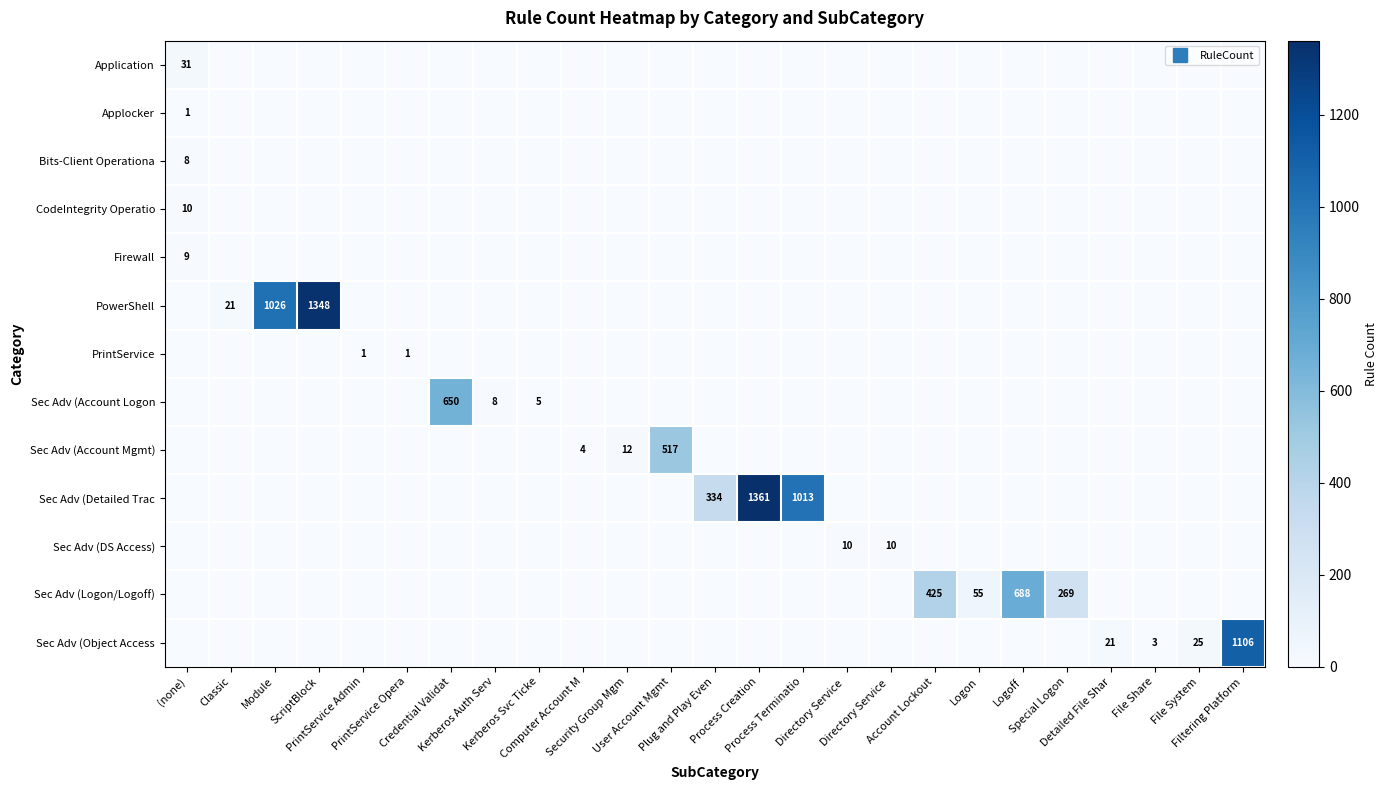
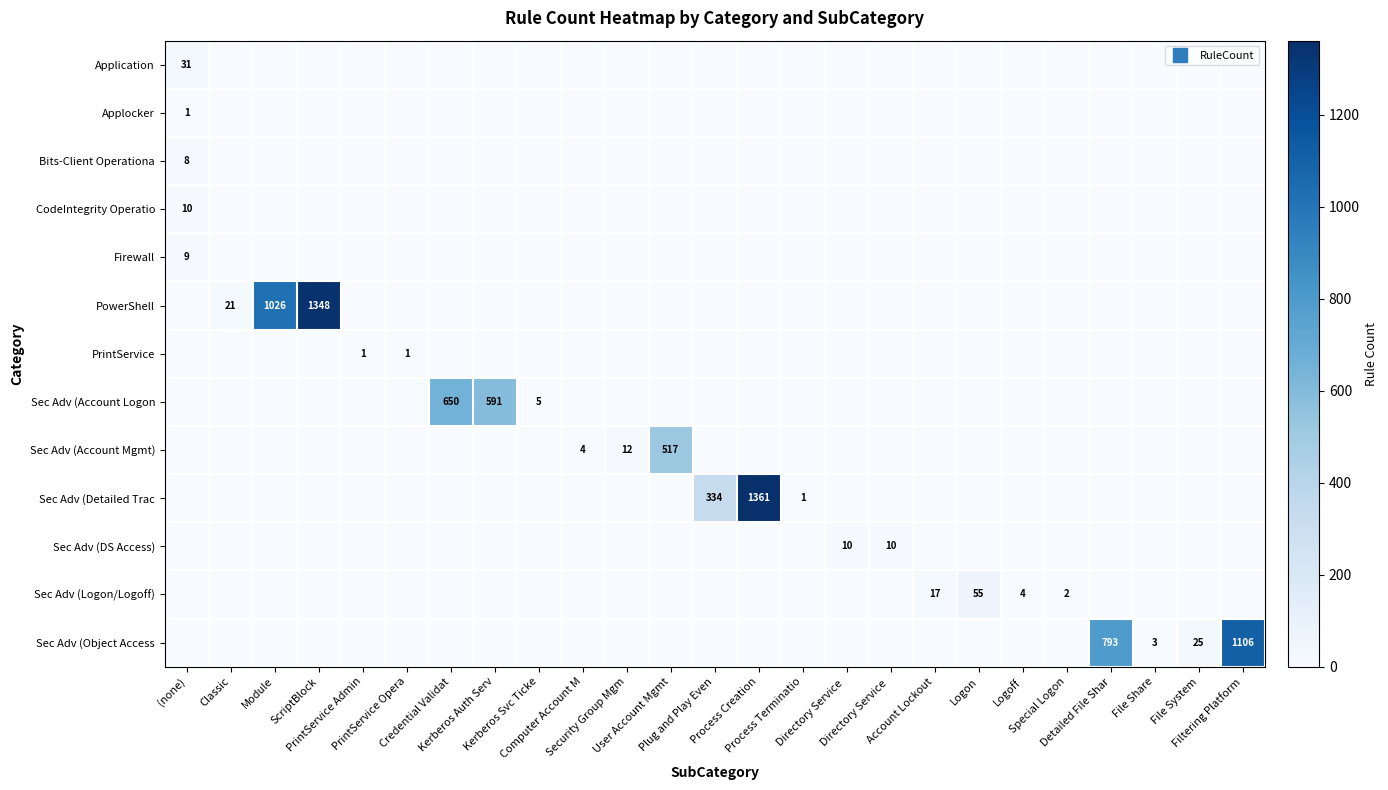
Sec Adv (Account Logon, Kerberos Auth Serv: 8 -> 591
Sec Adv (Detailed Trac, Process Terminatio: 1013 -> 1
Sec Adv (Logon/Logoff), Account Lockout: 425 -> 17
Sec Adv (Logon/Logoff), Logoff: 688 -> 4
Sec Adv (Logon/Logoff), Special Logon: 269 -> 2
Sec Adv (Object Access, Detailed File Shar: 21 -> 793
